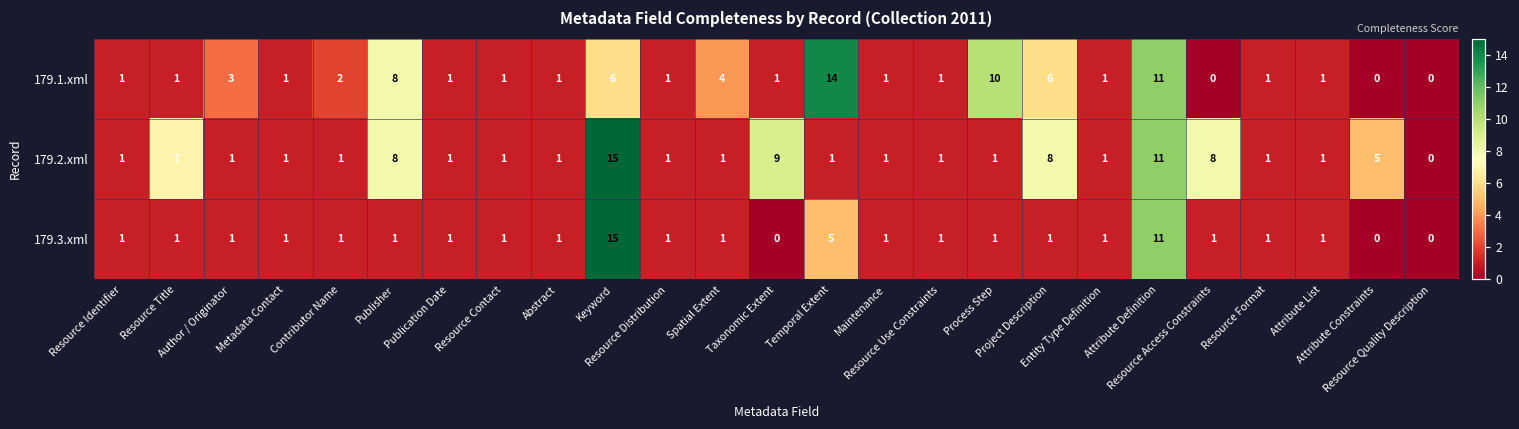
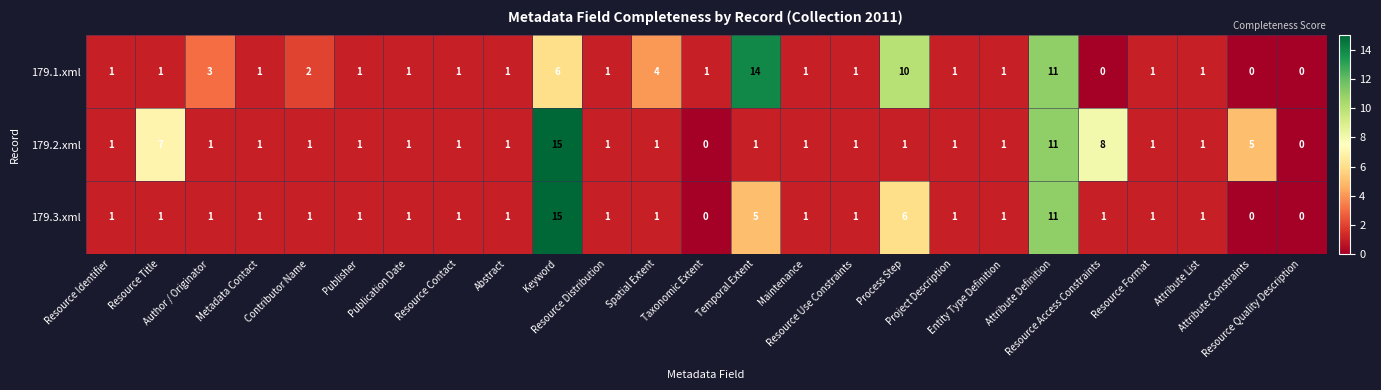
179.1.xml, Publisher: 8 -> 1
179.1.xml, Project Description: 6 -> 1
179.2.xml, Publisher: 8 -> 1
179.2.xml, Taxonomic Extent: 9 -> 0
179.2.xml, Project Description: 8 -> 1
179.3.xml, Process Step: 1 -> 6
